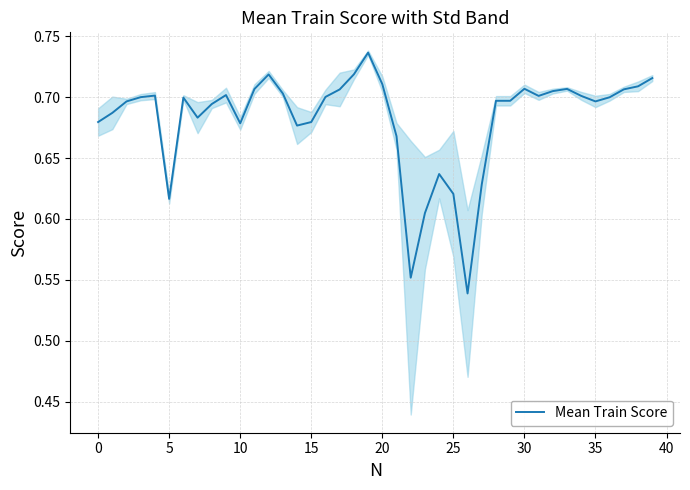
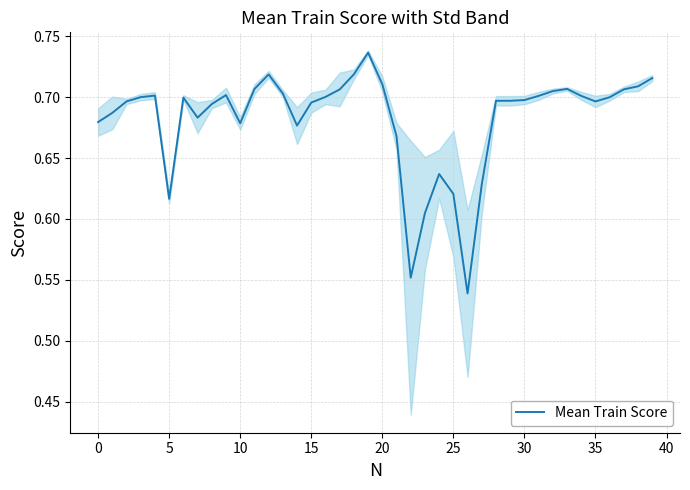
Mean Train Score, 15: 0.680 -> 0.696
Mean Train Score, 30: 0.707 -> 0.698
